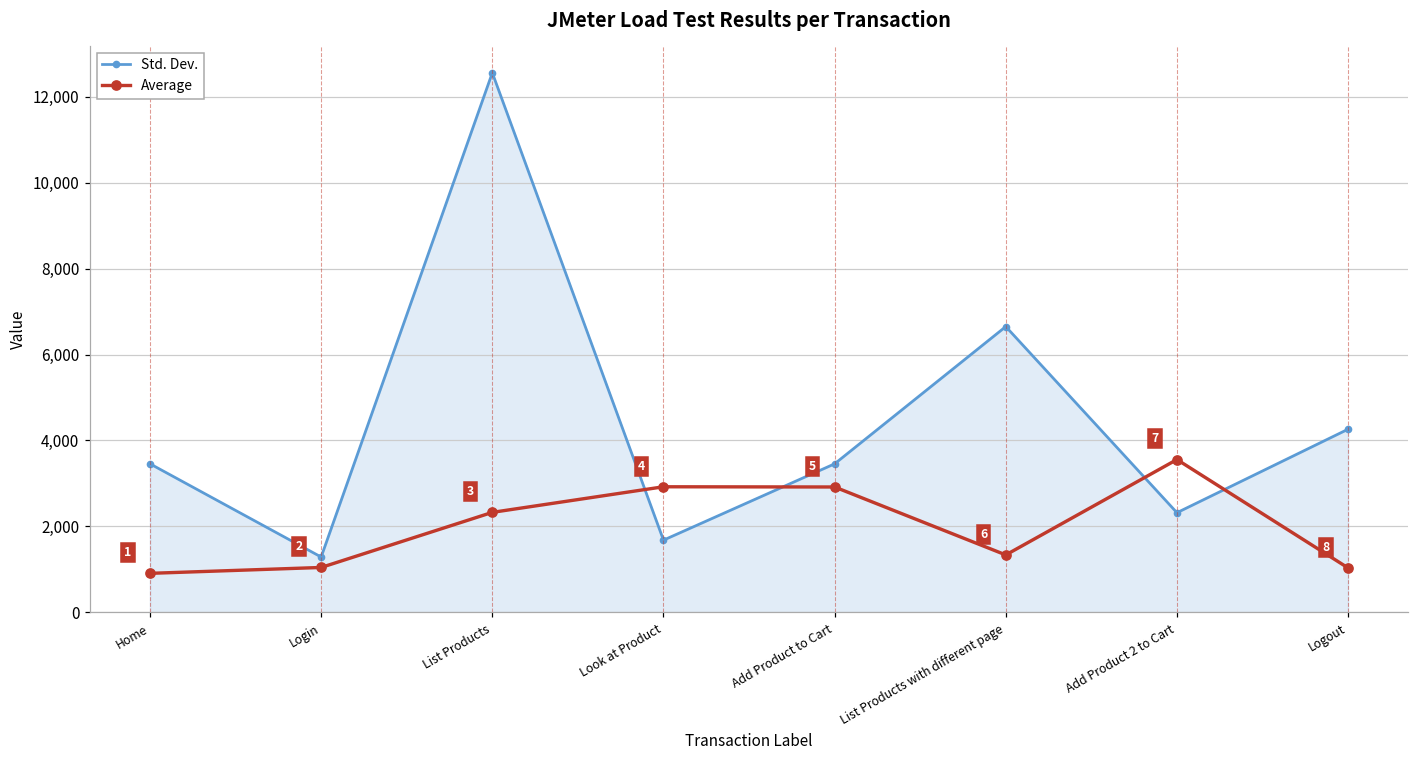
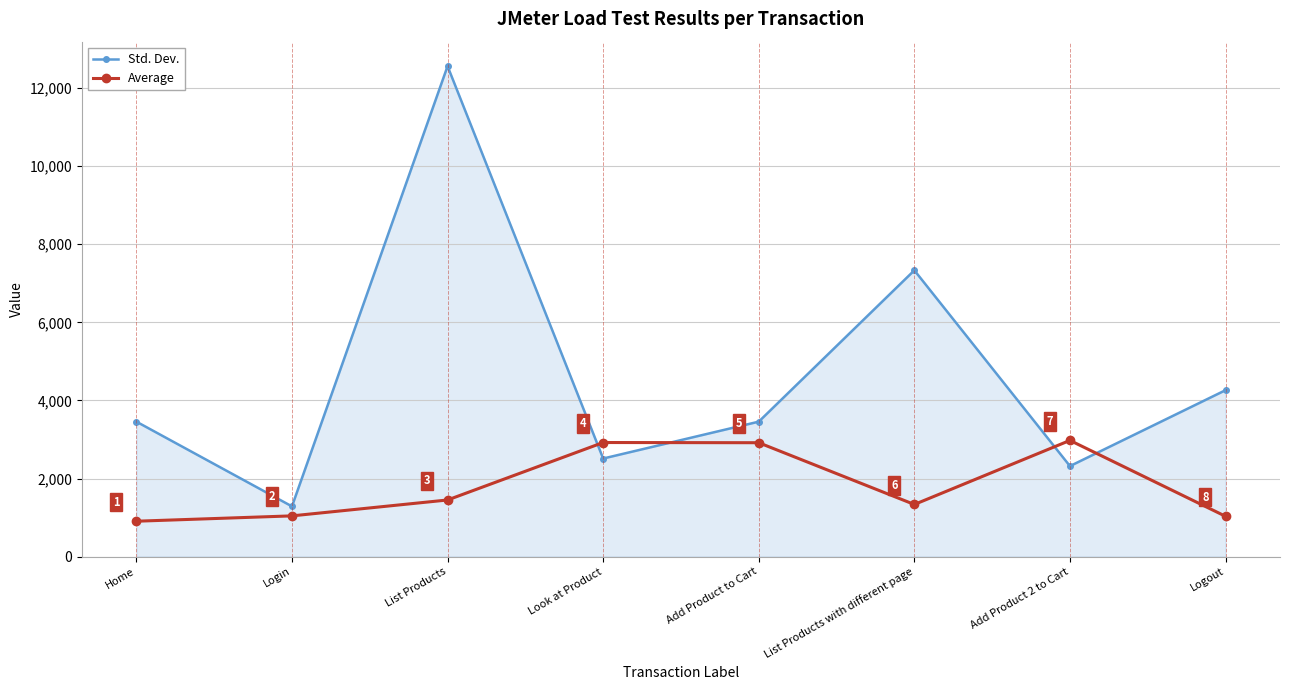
Average, List Products: 2,300 -> 1,500
Std. Dev., Look at Product: 1,700 -> 2,500
Std. Dev., List Products with different page: 6,700 -> 7,300
Average, Add Product 2 to Cart: 3,600 -> 3,000
